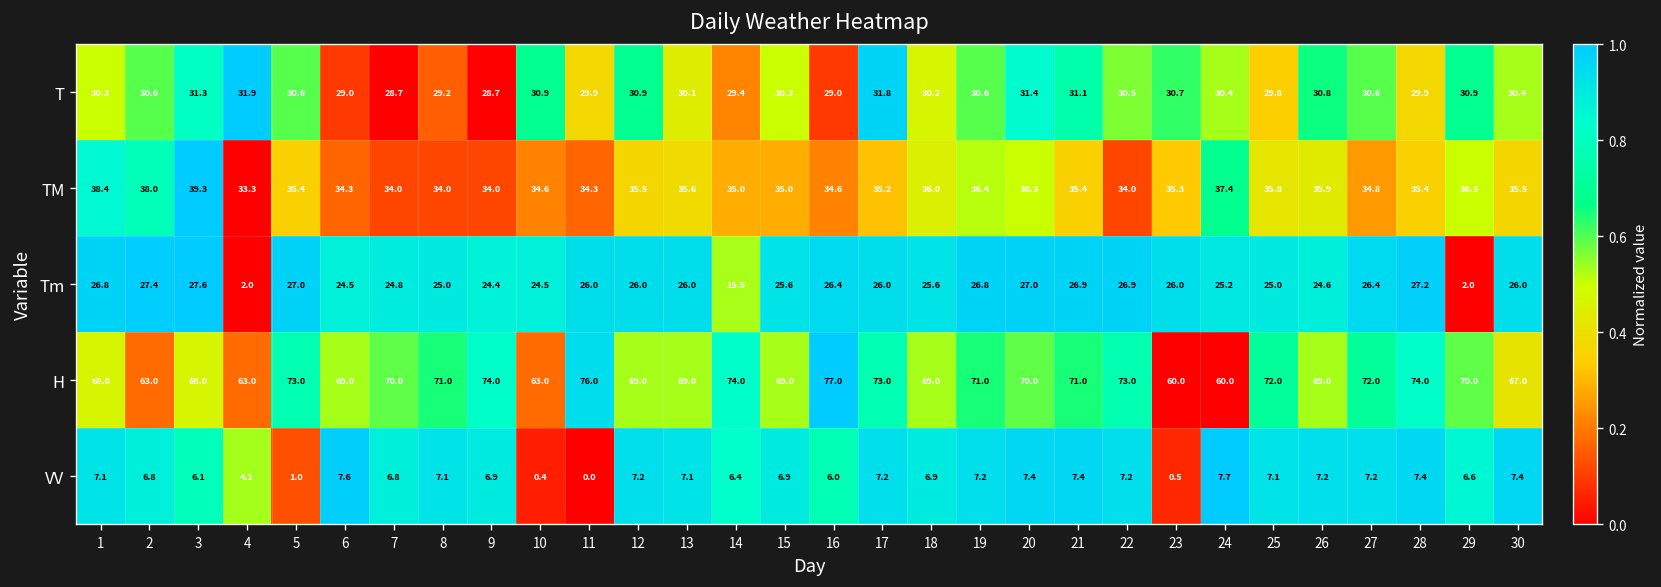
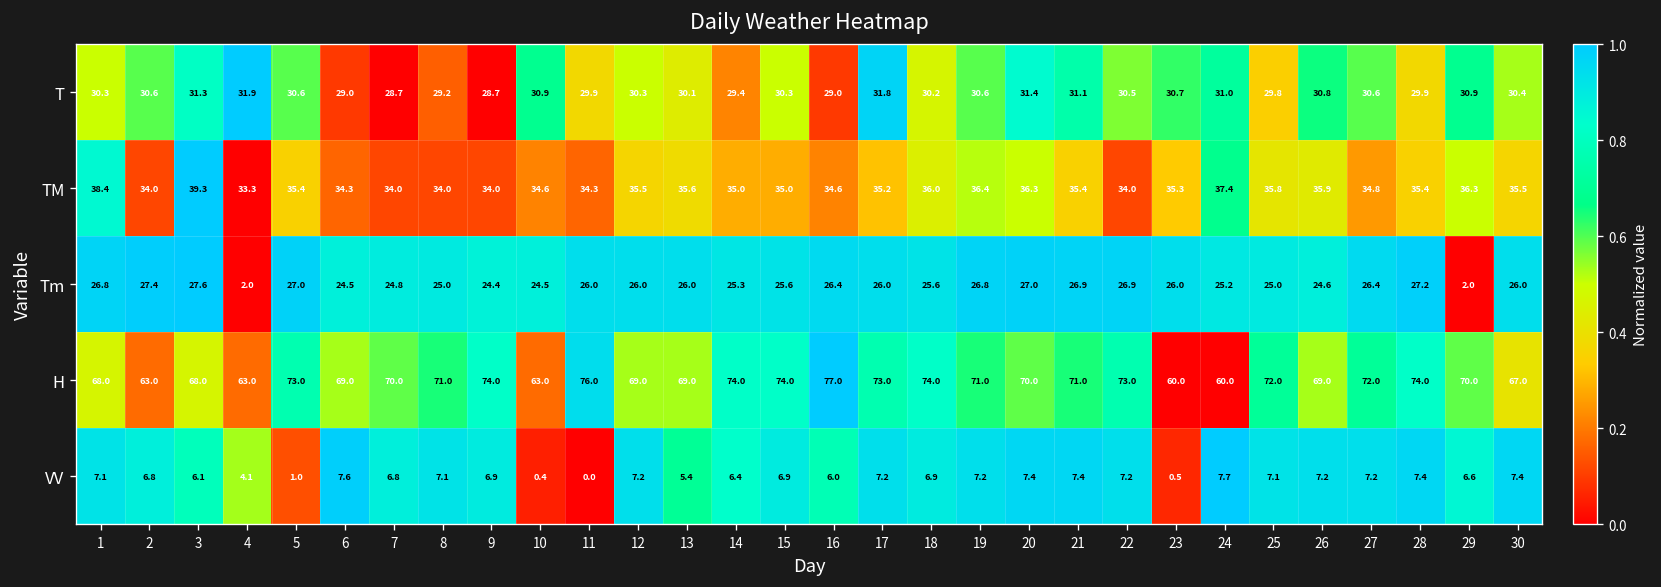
T, 12: 30.9 -> 30.3
T, 24: 30.4 -> 31.0
TM, 2: 38.0 -> 34.0
Tm, 14: 15.5 -> 25.3
H, 15: 69.0 -> 74.0
H, 18: 69.0 -> 74.0
VV, 13: 7.1 -> 5.4
